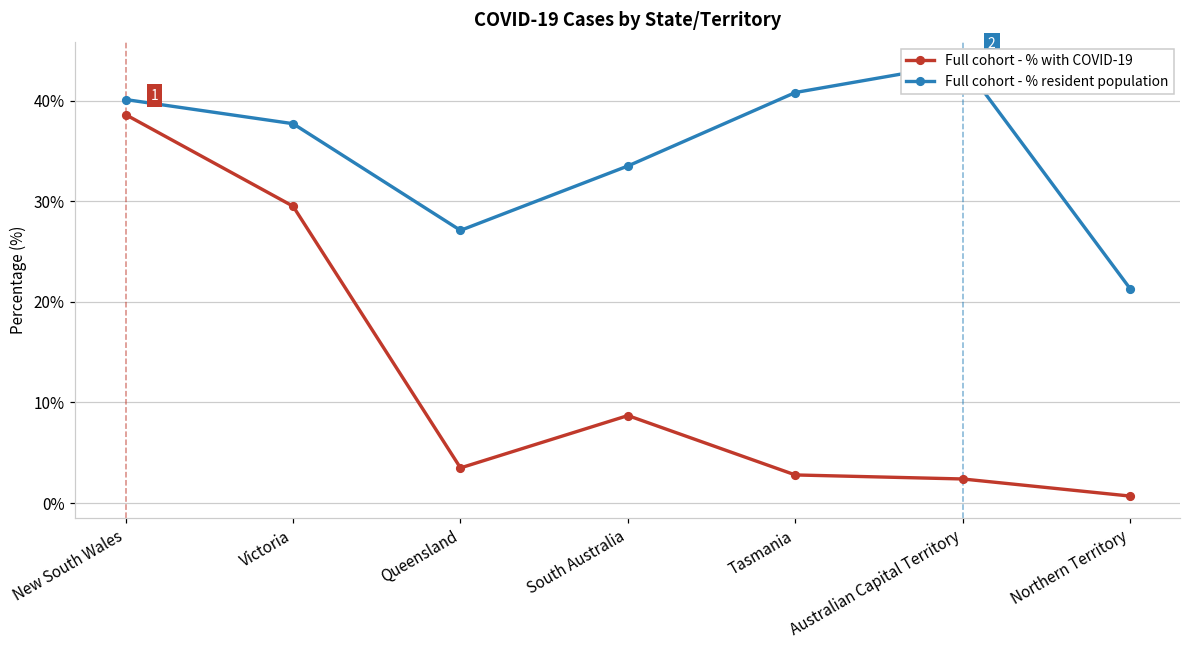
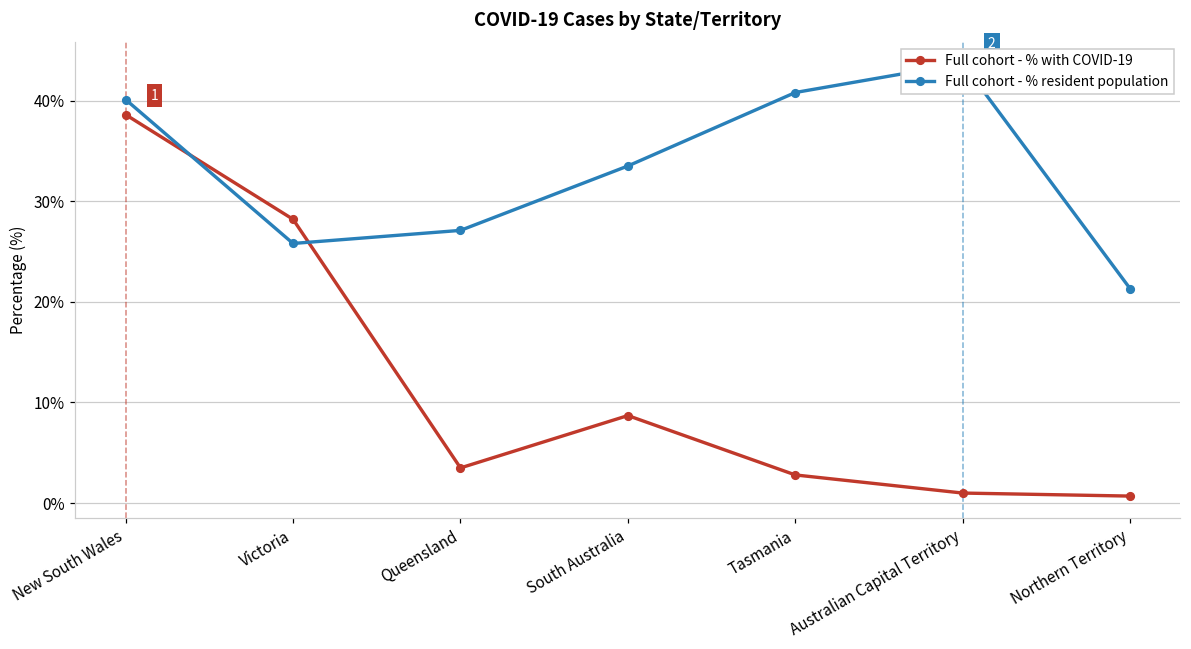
Full cohort - % with COVID-19, Victoria: 30% -> 28%
Full cohort - % resident population, Victoria: 38% -> 26%
Full cohort - % with COVID-19, Australian Capital Territory: 2% -> 1%
